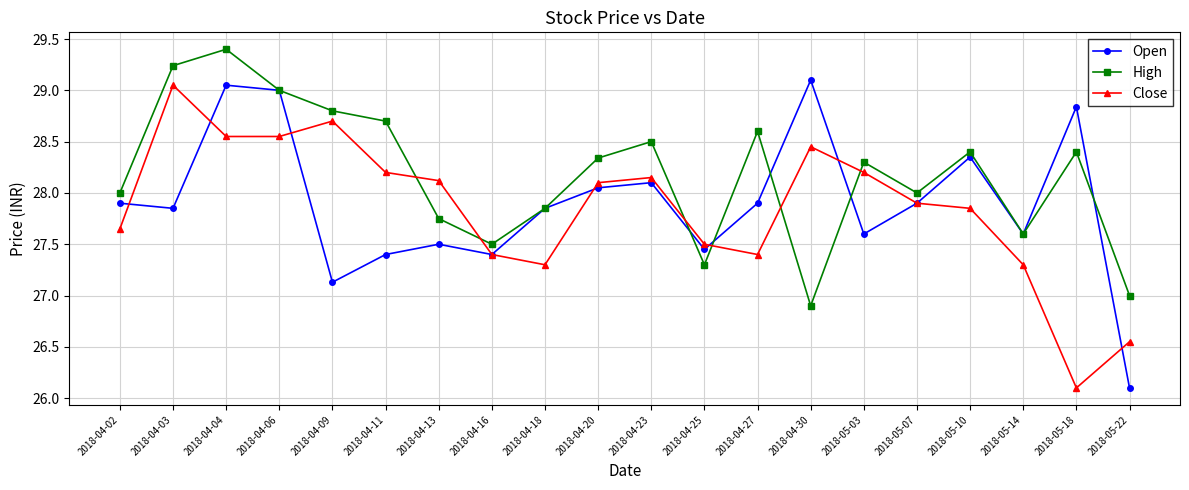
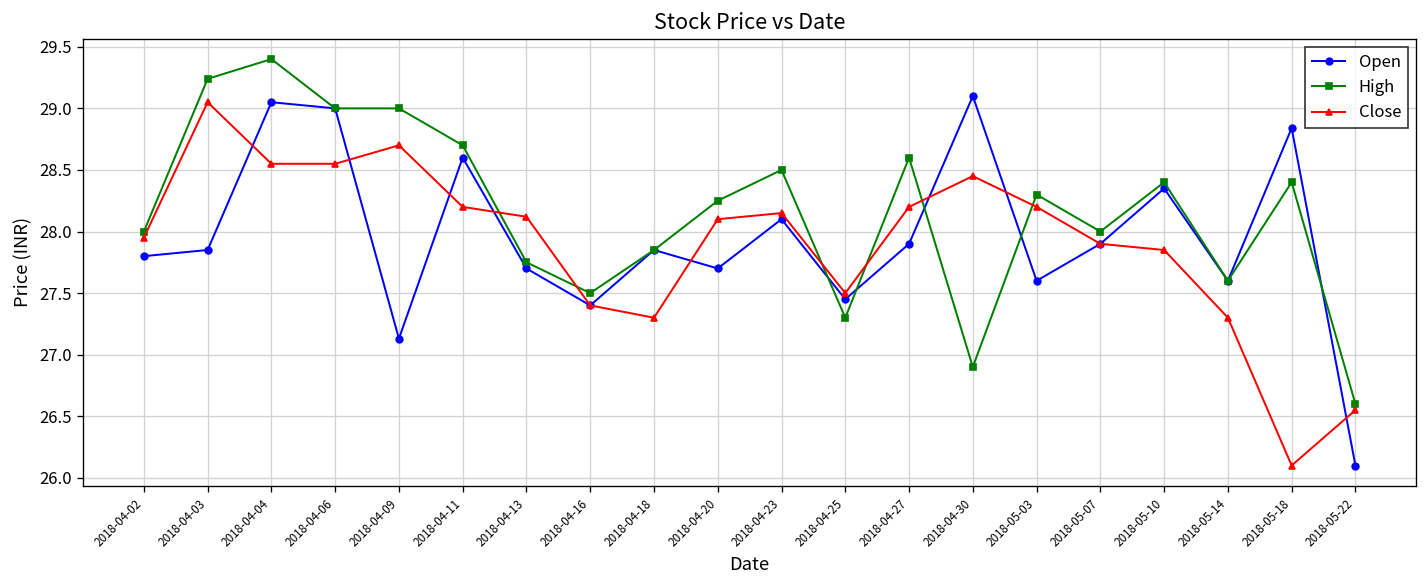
Open, 2018-04-02: 27.9 -> 27.8
Close, 2018-04-02: 27.65 -> 27.95
High, 2018-04-09: 28.8 -> 29.0
Open, 2018-04-11: 27.4 -> 28.6
Open, 2018-04-13: 27.5 -> 27.7
Open, 2018-04-20: 28.05 -> 27.70
High, 2018-04-20: 28.34 -> 28.25
Close, 2018-04-27: 27.4 -> 28.2
High, 2018-05-22: 27.0 -> 26.6
